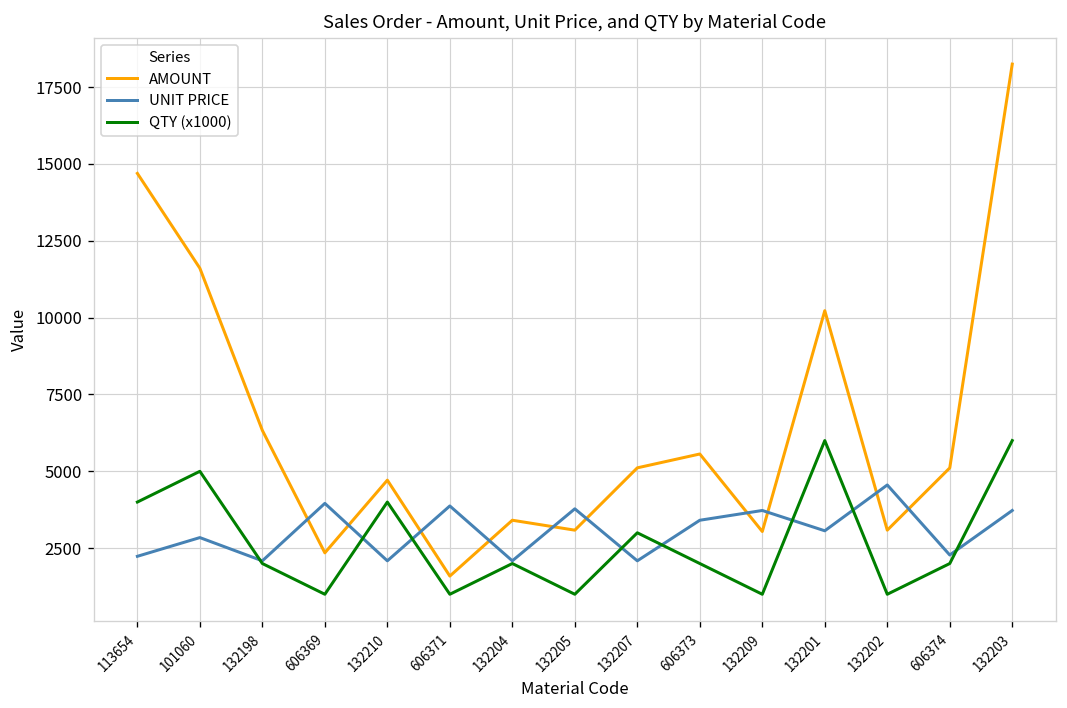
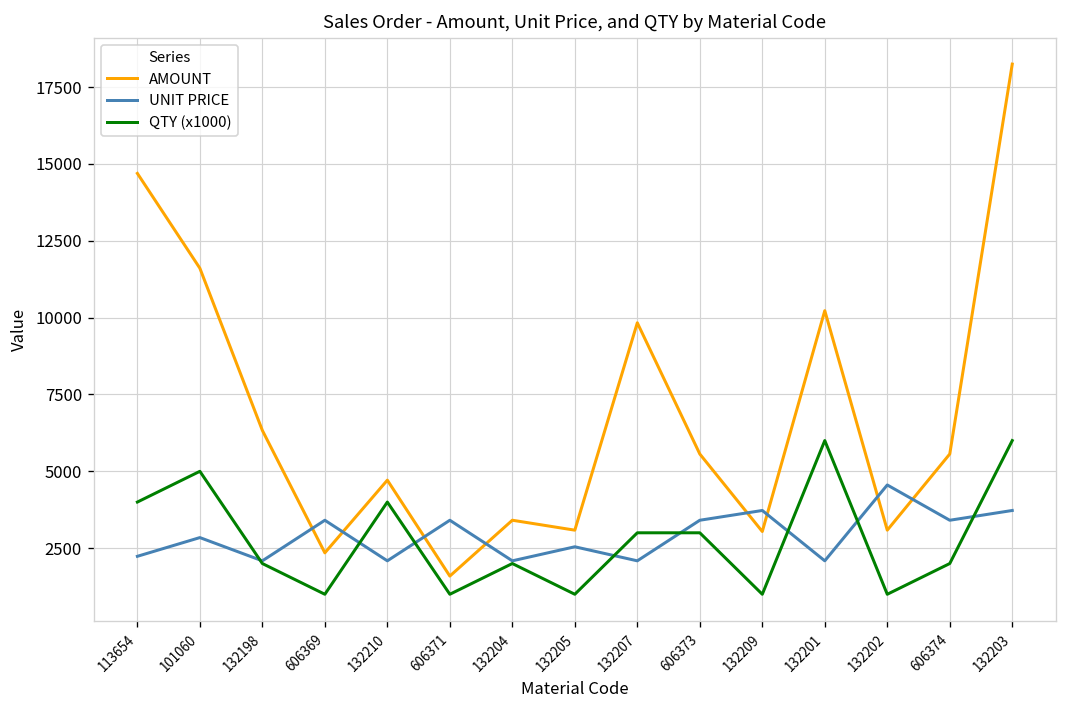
UNIT PRICE, 606369: 4000 -> 3400
UNIT PRICE, 606371: 3900 -> 3400
UNIT PRICE, 132205: 3800 -> 2500
AMOUNT, 132207: 5100 -> 9800
QTY (x1000), 606373: 2000 -> 3000
UNIT PRICE, 132201: 3100 -> 2100
AMOUNT, 606374: 5100 -> 5600
UNIT PRICE, 606374: 2300 -> 3400
